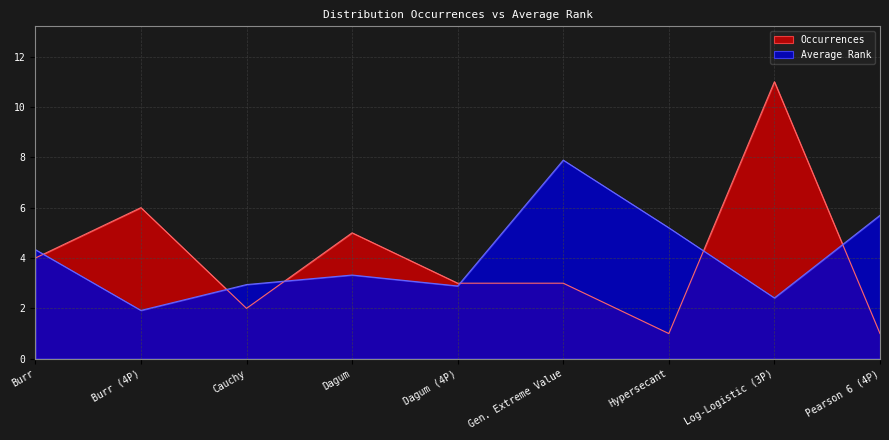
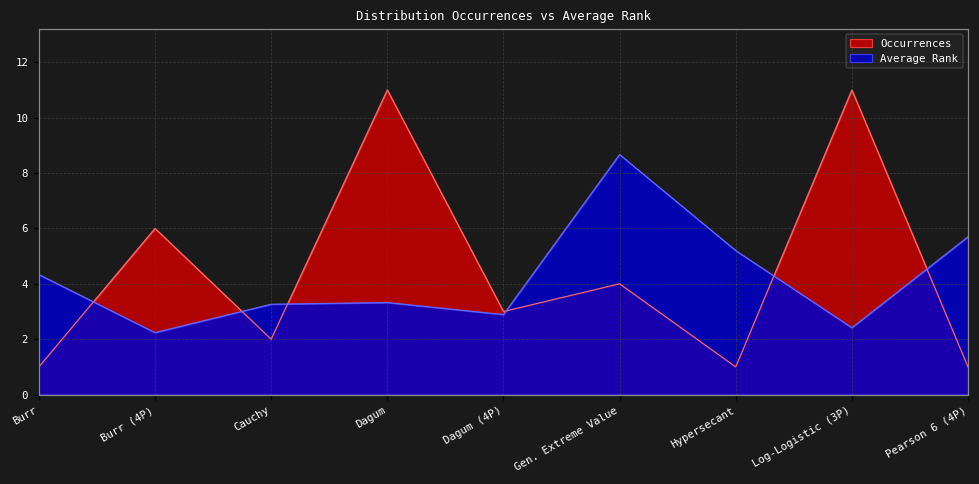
Occurrences, Burr: 4 -> 1
Average Rank, Burr (4P): 1.9 -> 2.2
Average Rank, Cauchy: 2.9 -> 3.3
Occurrences, Dagum: 5 -> 11
Occurrences, Gen. Extreme Value: 3 -> 4
Average Rank, Gen. Extreme Value: 7.9 -> 8.7
